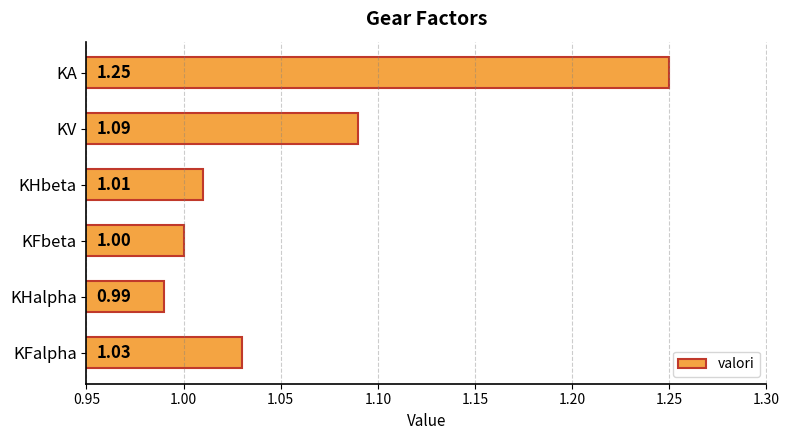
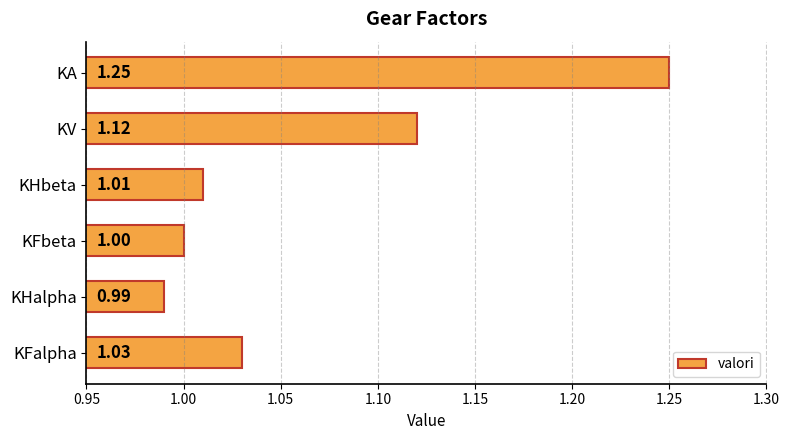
KV: 1.09 -> 1.12
